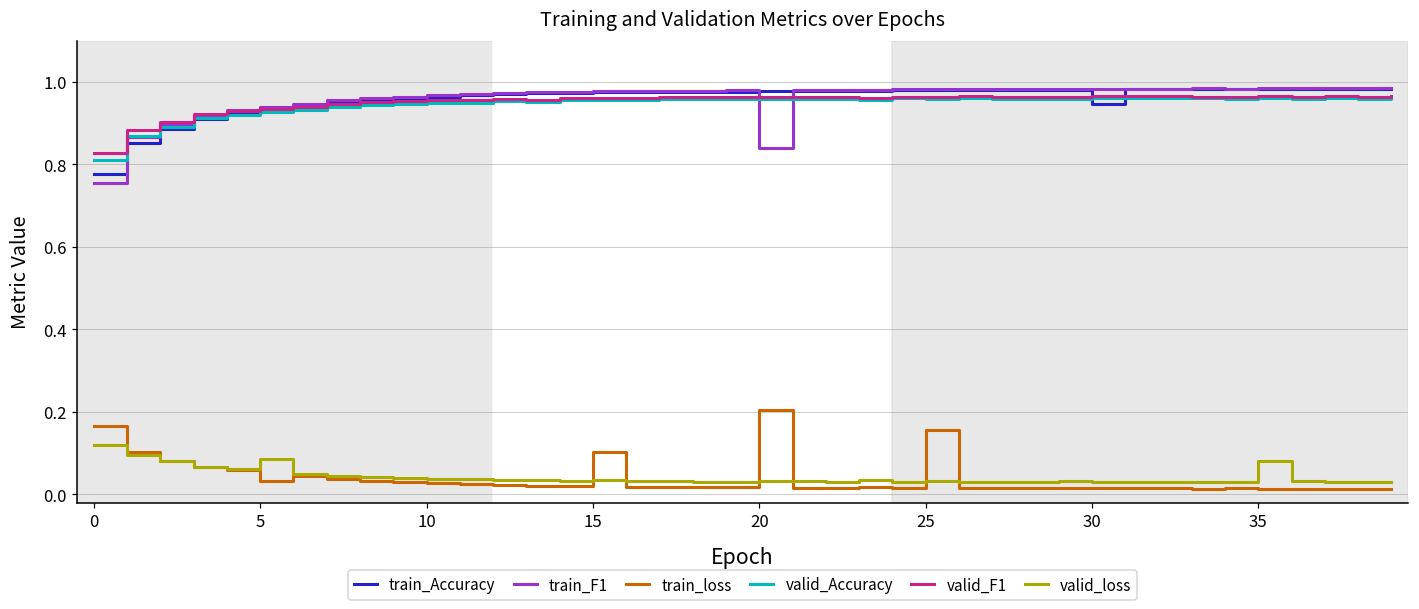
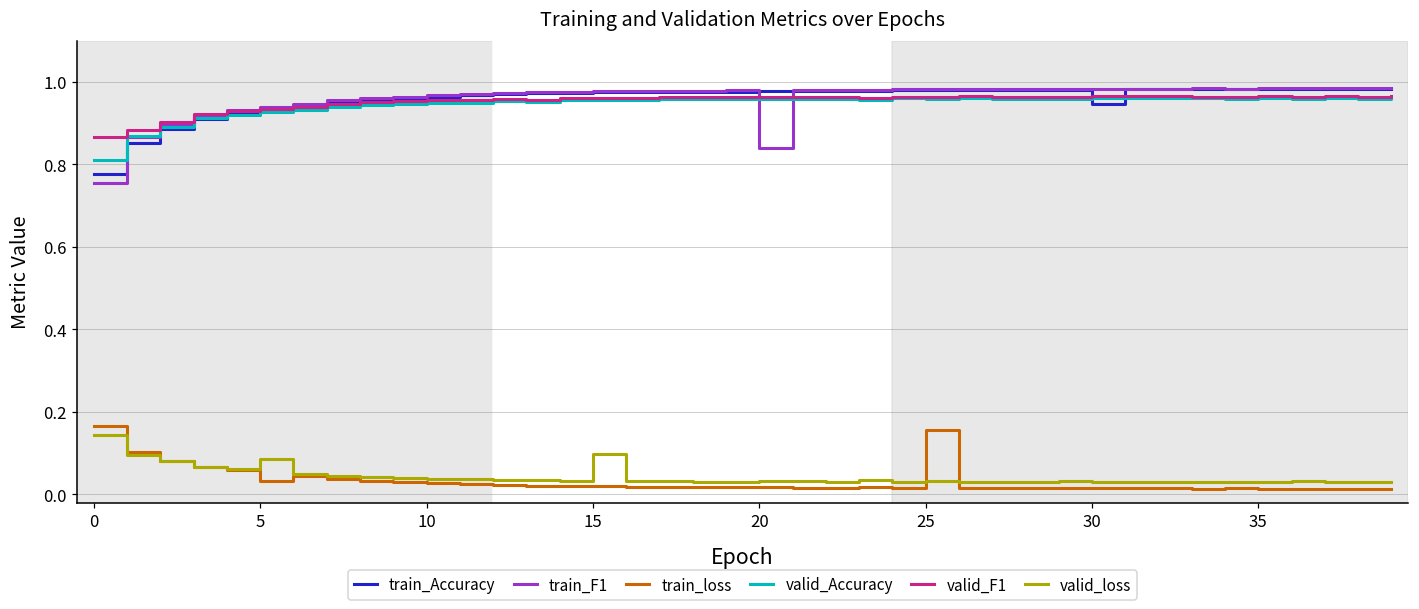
valid_F1, 0: 0.83 -> 0.87
valid_loss, 0: 0.12 -> 0.14
train_loss, 15: 0.10 -> 0.02
valid_loss, 15: 0.03 -> 0.10
train_loss, 20: 0.20 -> 0.02
valid_loss, 35: 0.08 -> 0.03
